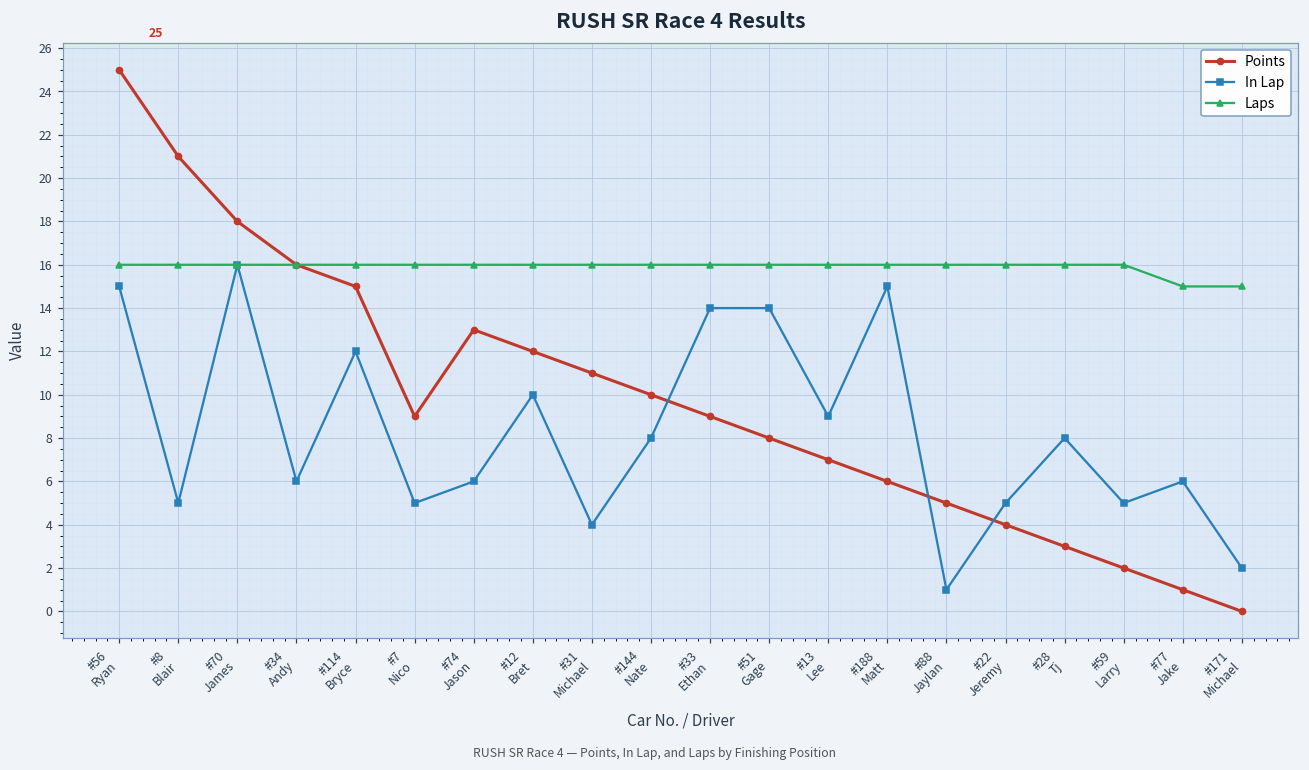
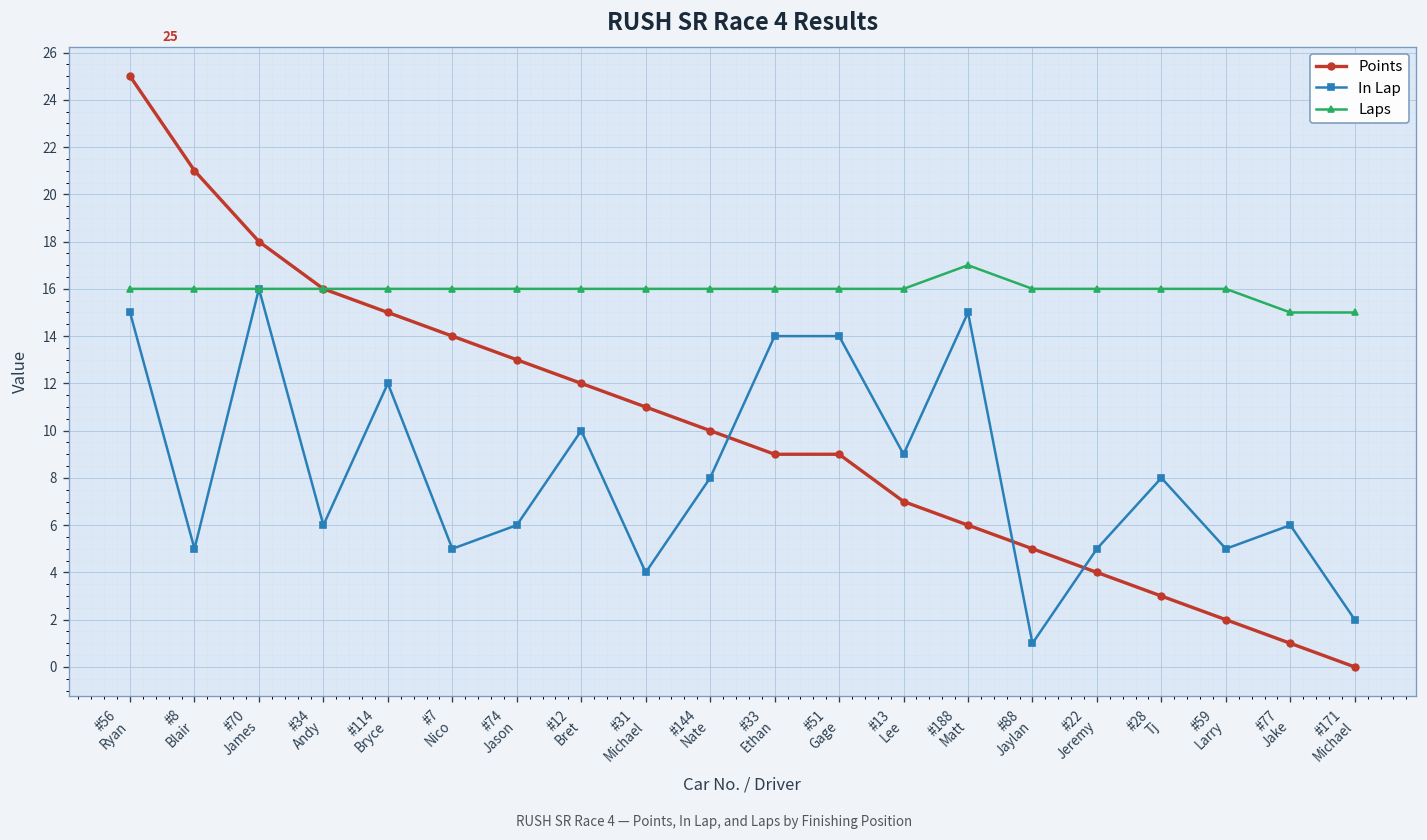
Points, #7 Nico: 9 -> 14
Points, #51 Gage: 8 -> 9
Laps, #188 Matt: 16 -> 17
